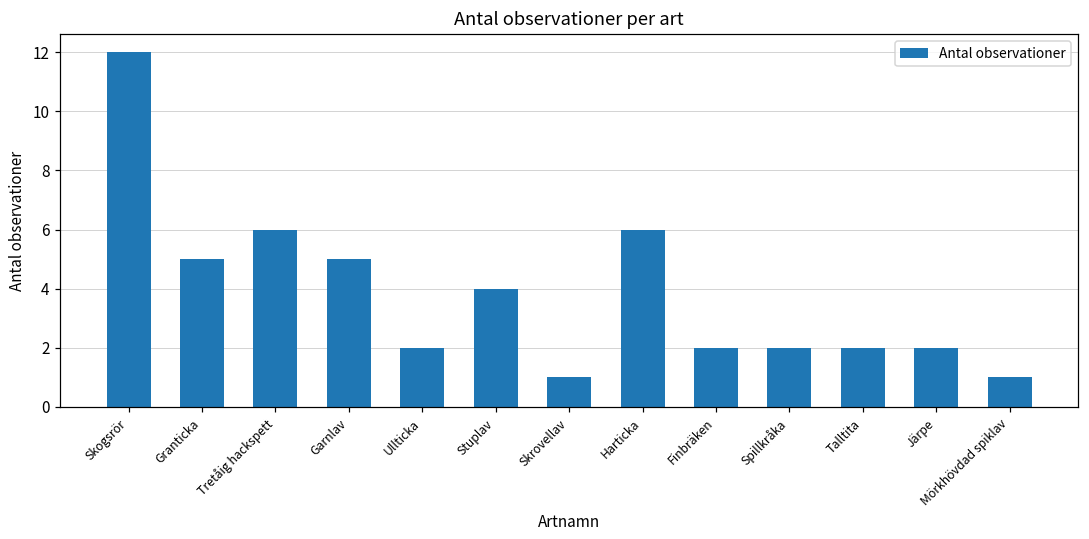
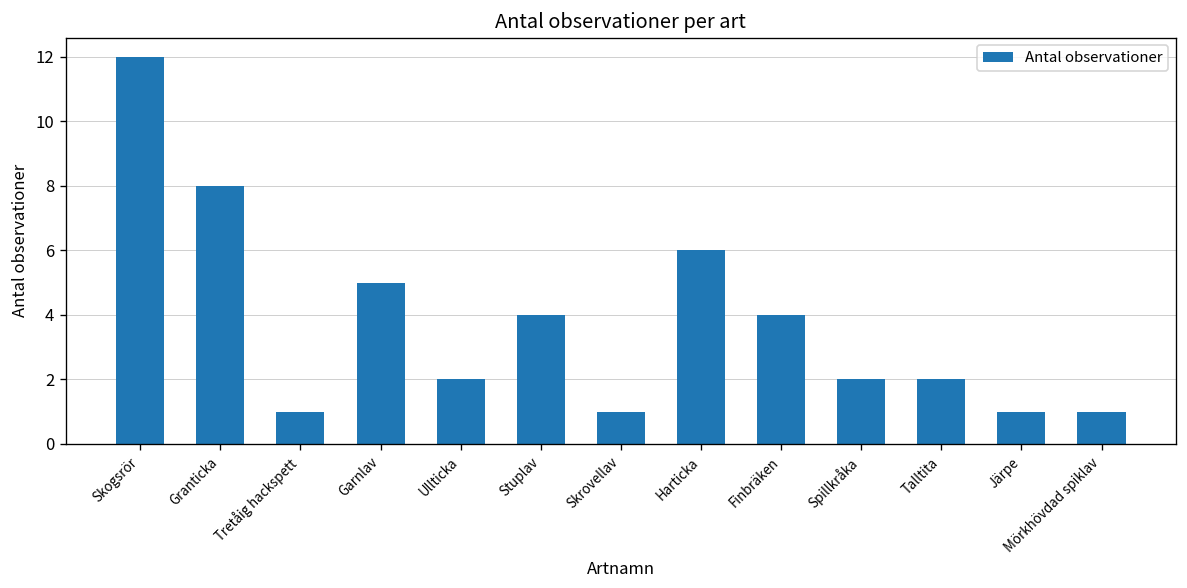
Granticka: 5 -> 8
Tretåig hackspett: 6 -> 1
Finbräken: 2 -> 4
Järpe: 2 -> 1
